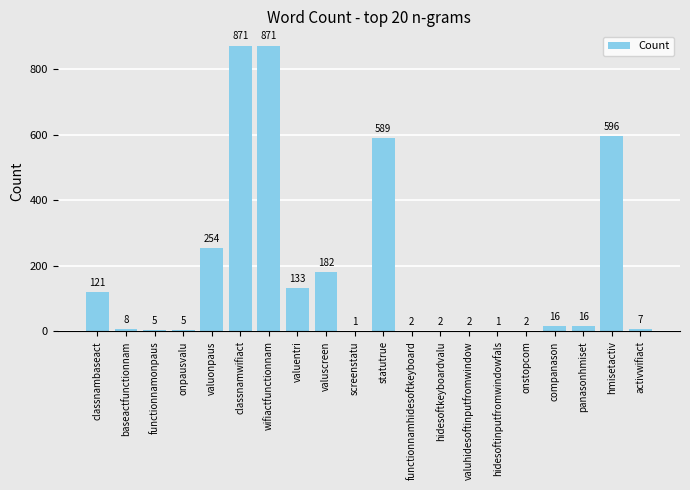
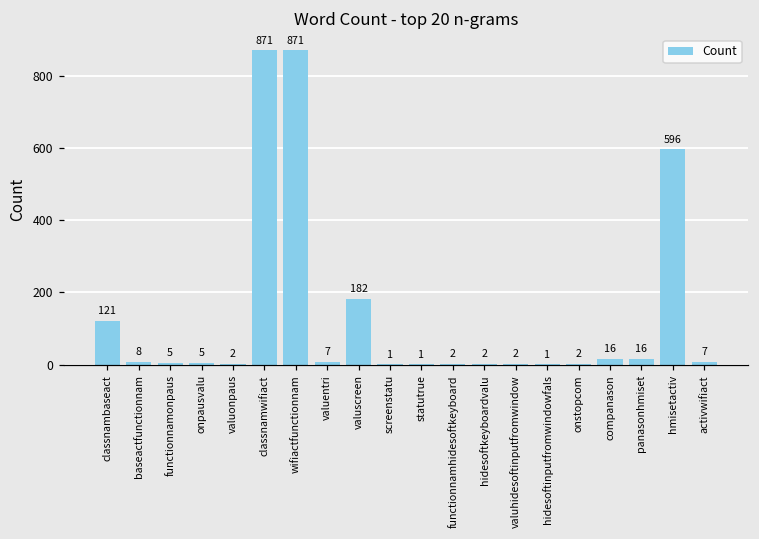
valuonpaus: 254 -> 2
valuentri: 133 -> 7
statutrue: 589 -> 1
